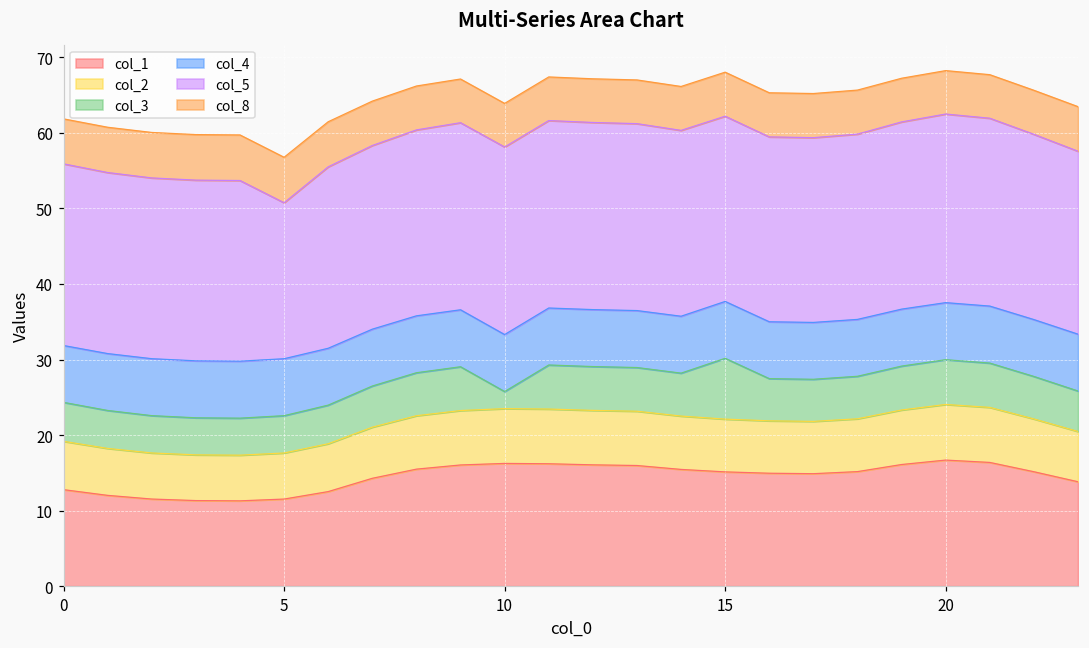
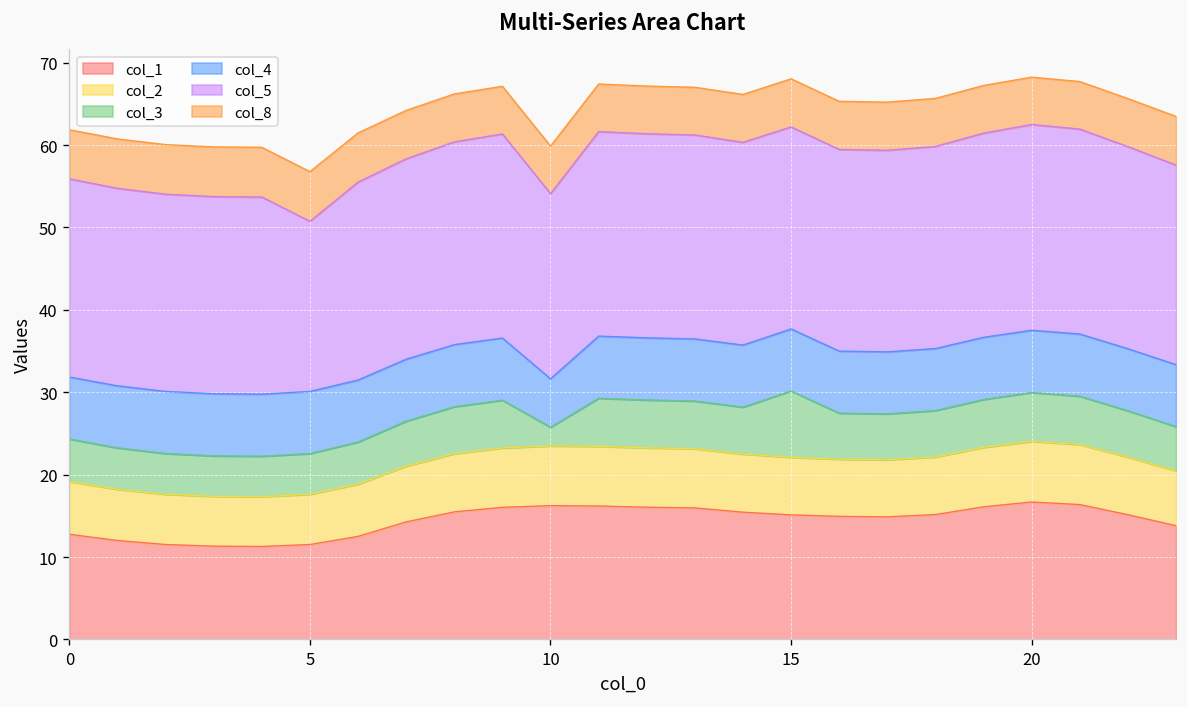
col_4, 10: 8 -> 6
col_5, 10: 25 -> 22
